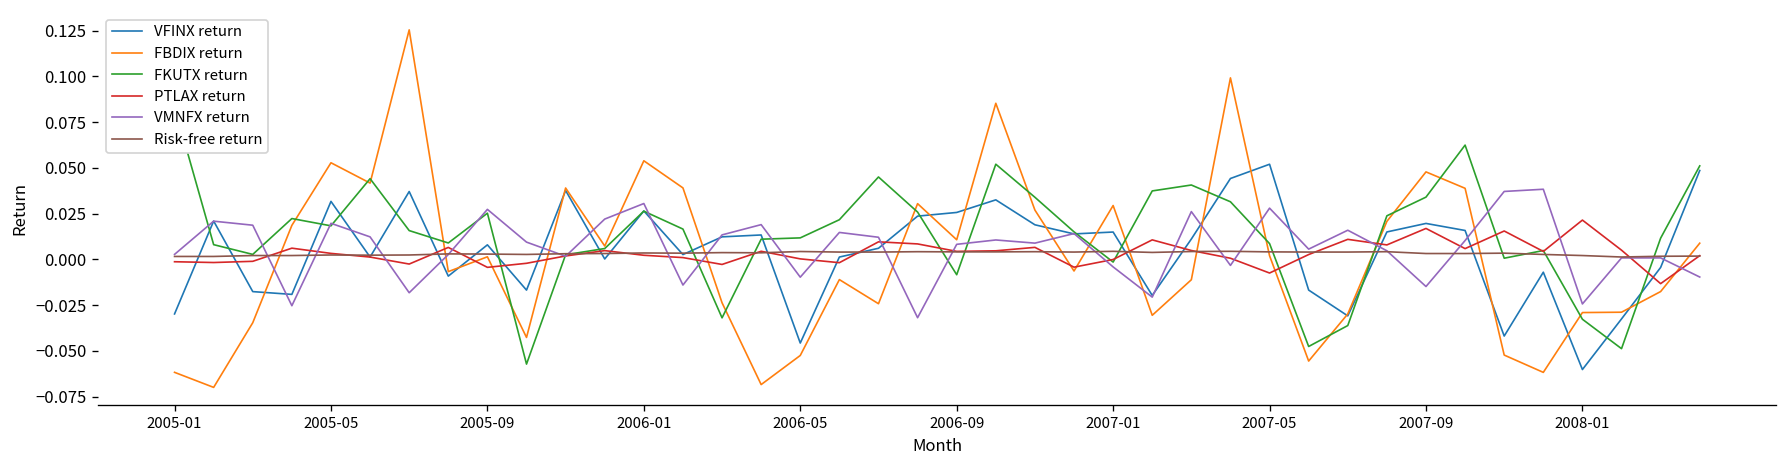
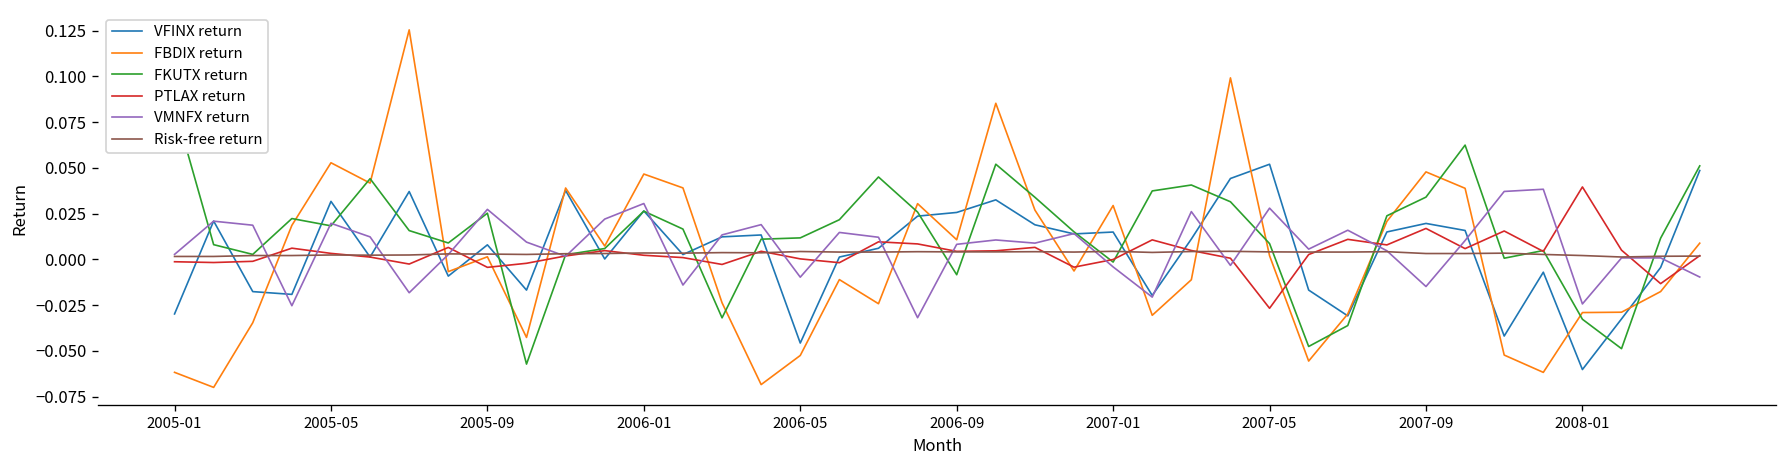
FBDIX return, 2006-01: 0.054 -> 0.047
PTLAX return, 2007-05: -0.007 -> -0.027
PTLAX return, 2008-01: 0.021 -> 0.040
